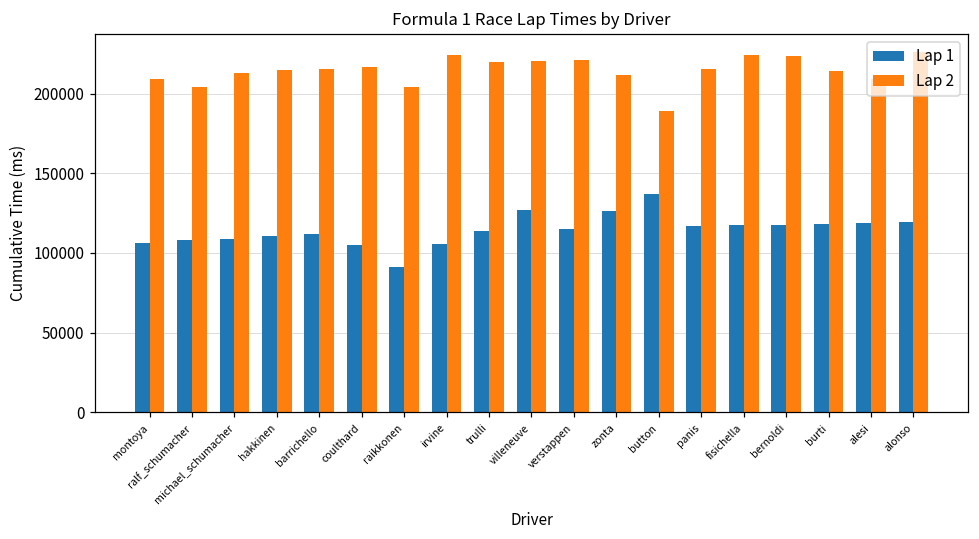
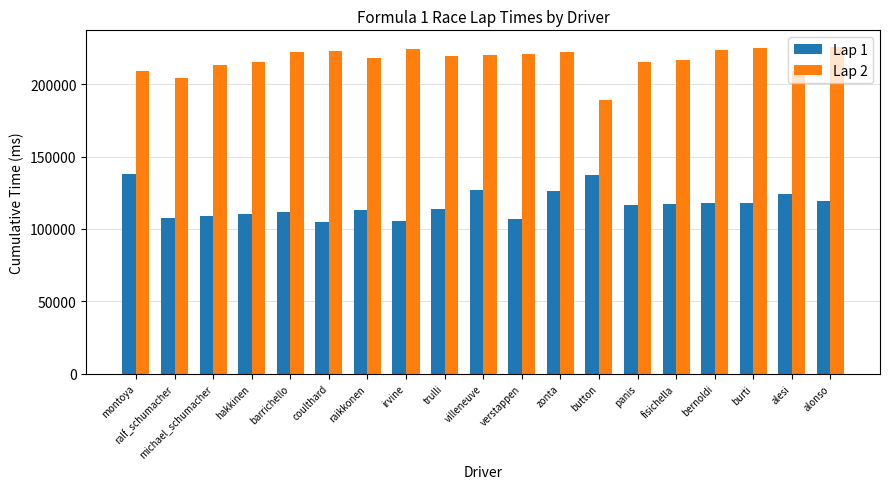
Lap 1, montoya: 106000 -> 138000
Lap 2, barrichello: 215000 -> 222000
Lap 2, coulthard: 217000 -> 223000
Lap 1, raikkonen: 91000 -> 113000
Lap 2, raikkonen: 204000 -> 218000
Lap 1, verstappen: 115000 -> 107000
Lap 2, zonta: 212000 -> 222000
Lap 2, fisichella: 224000 -> 217000
Lap 2, burti: 214000 -> 225000
Lap 1, alesi: 119000 -> 124000
